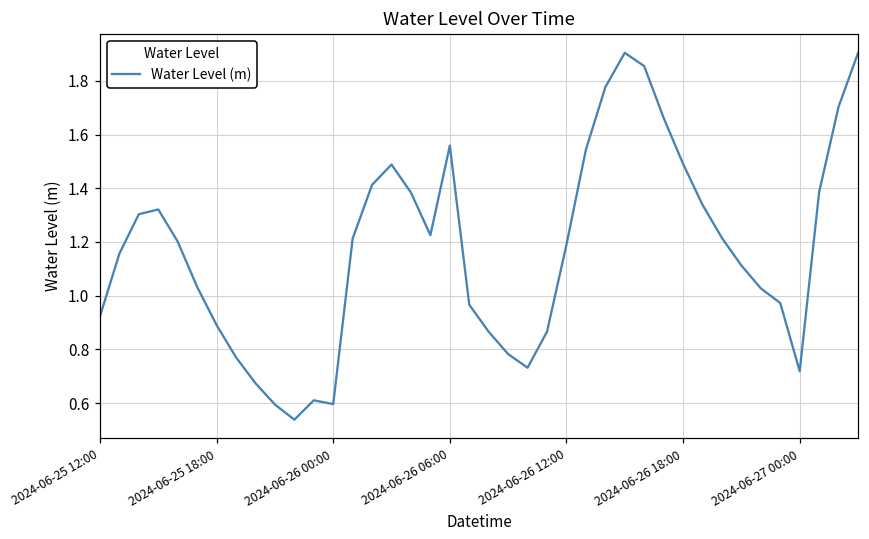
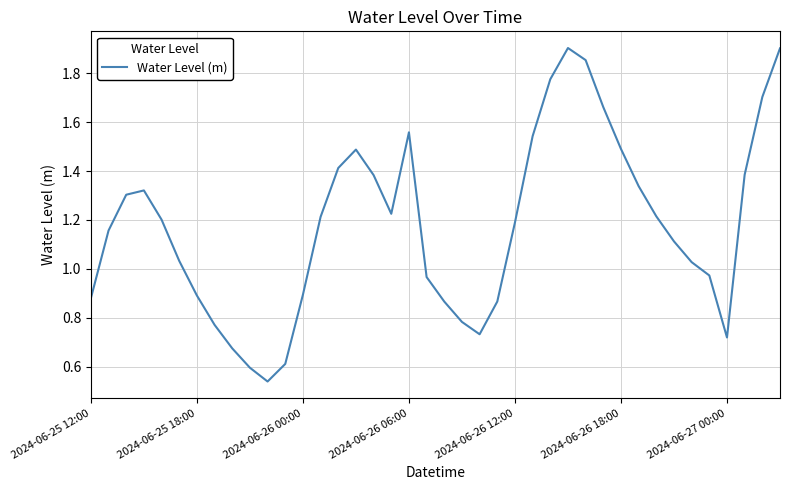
2024-06-25 12:00: 0.92 -> 0.88
2024-06-26 00:00: 0.60 -> 0.89
